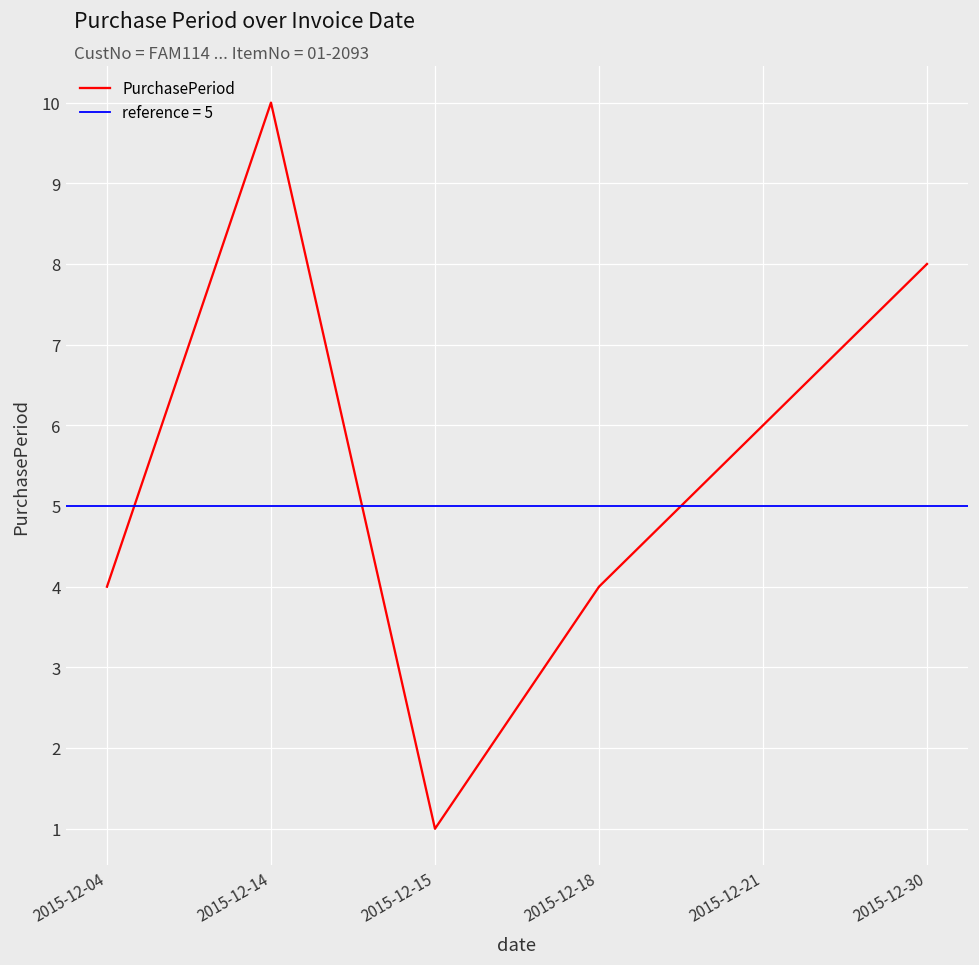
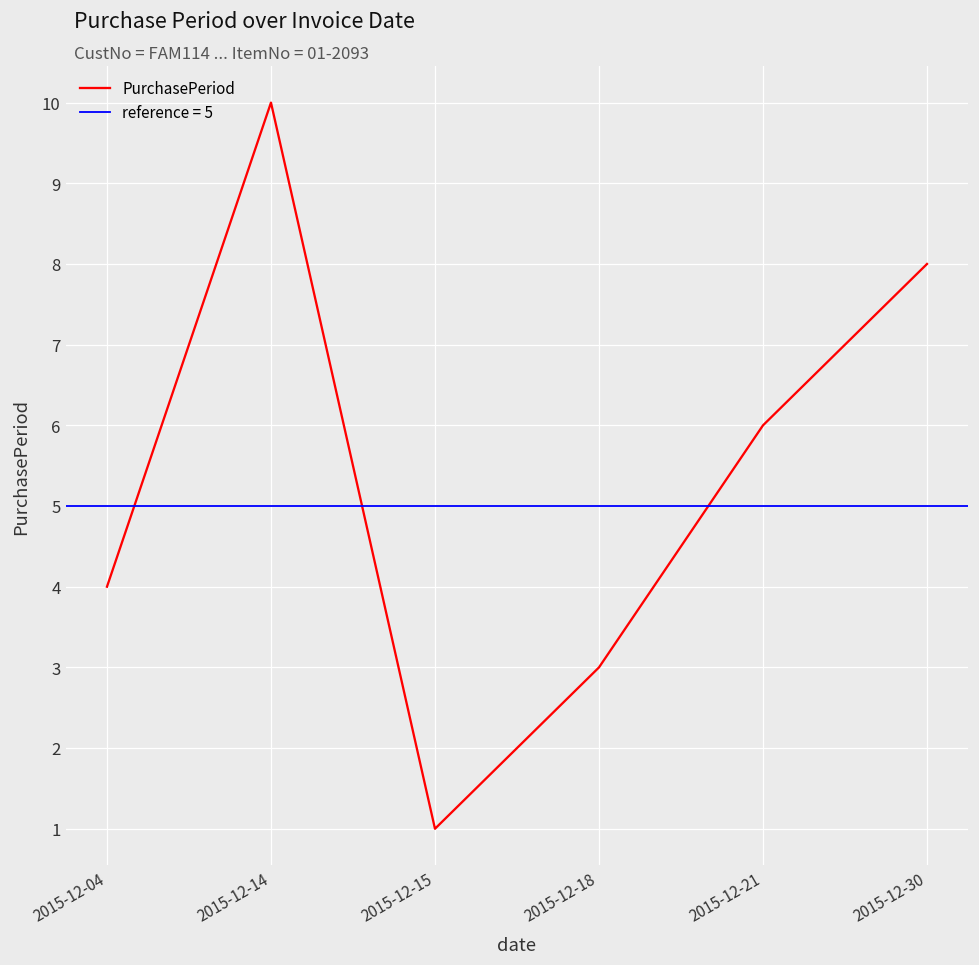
2015-12-18: 4 -> 3
